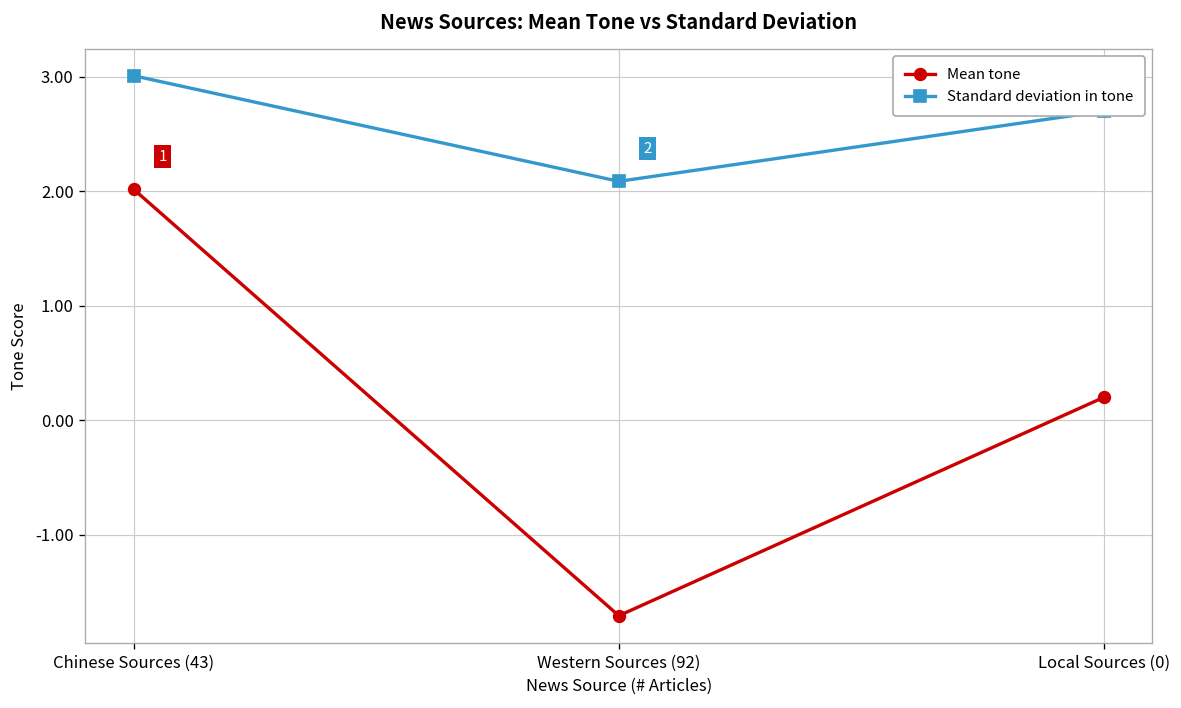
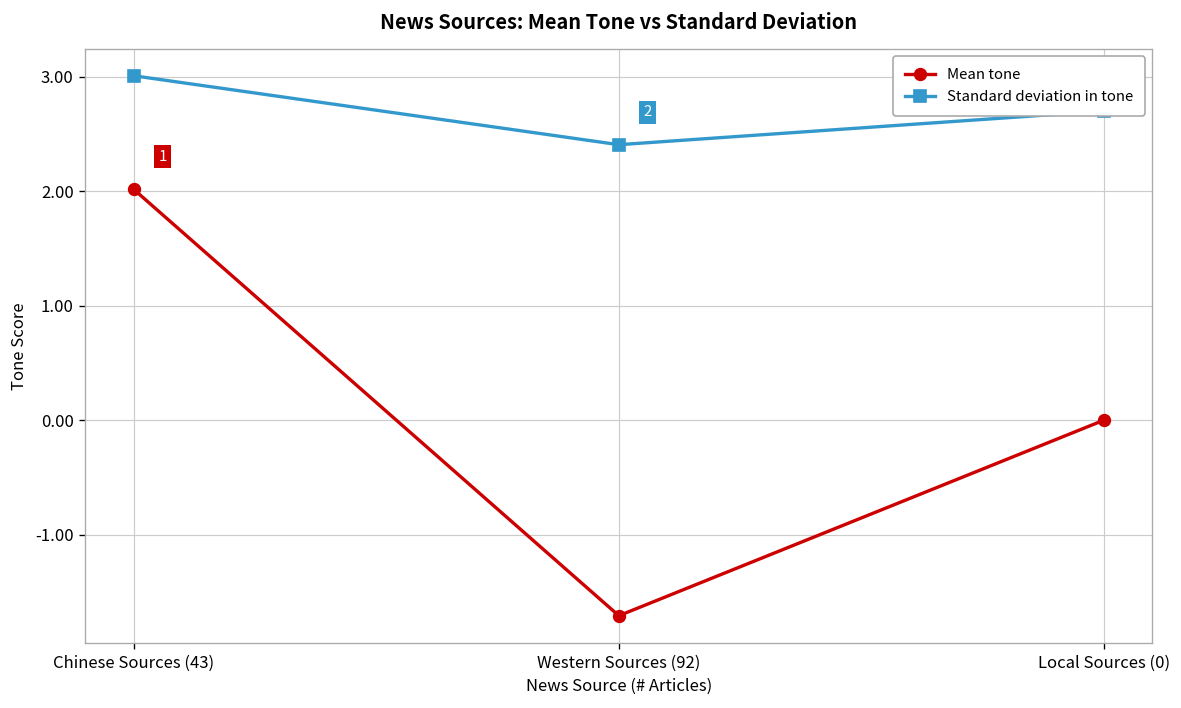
Standard deviation in tone, Western Sources (92): 2.1 -> 2.4
Mean tone, Local Sources (0): 0.2 -> 0.0
